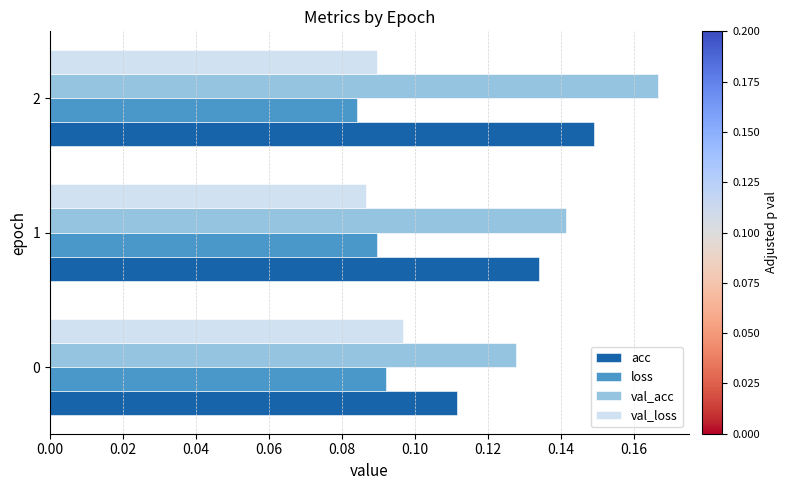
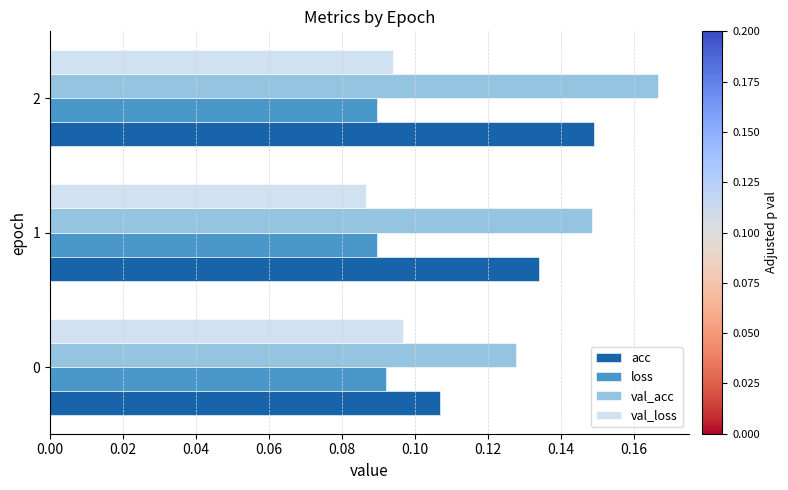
val_loss, 2: 0.090 -> 0.094
loss, 2: 0.084 -> 0.090
val_acc, 1: 0.141 -> 0.149
acc, 0: 0.112 -> 0.107
